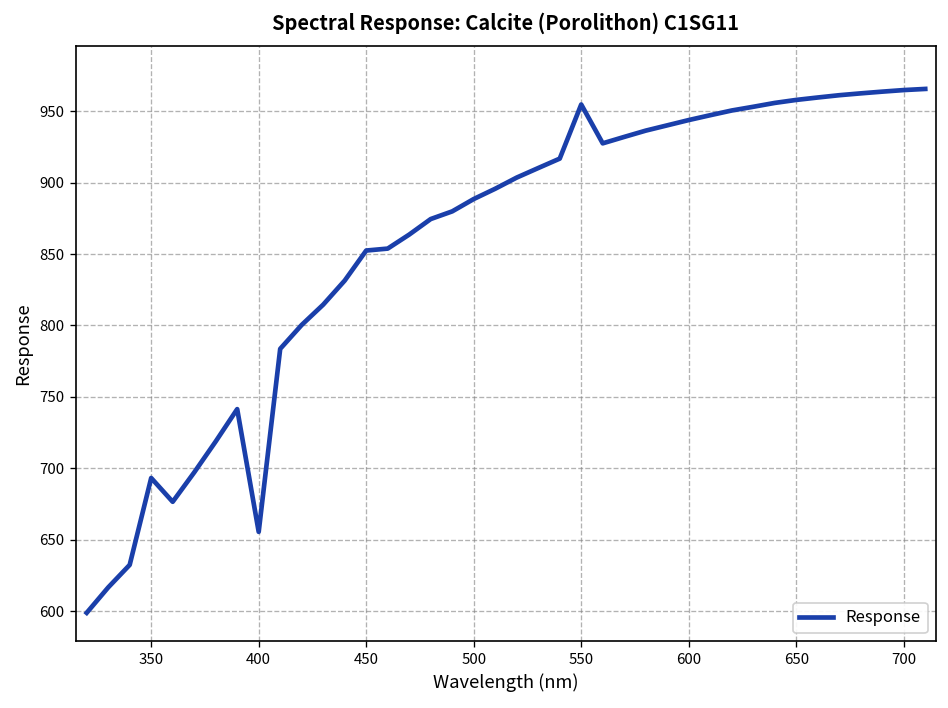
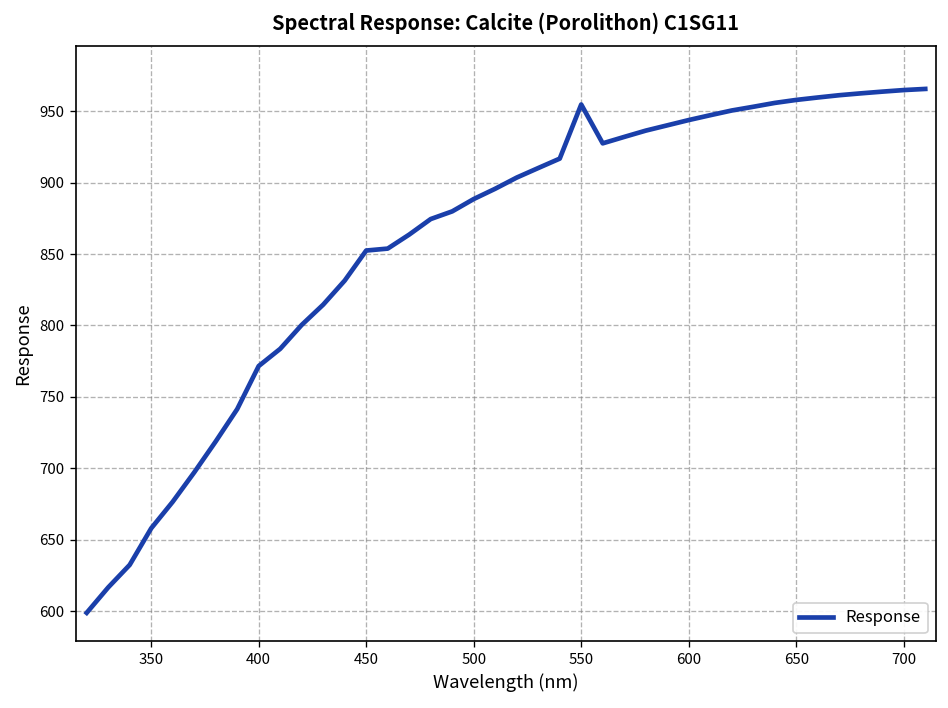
350: 693 -> 658
400: 655 -> 772
